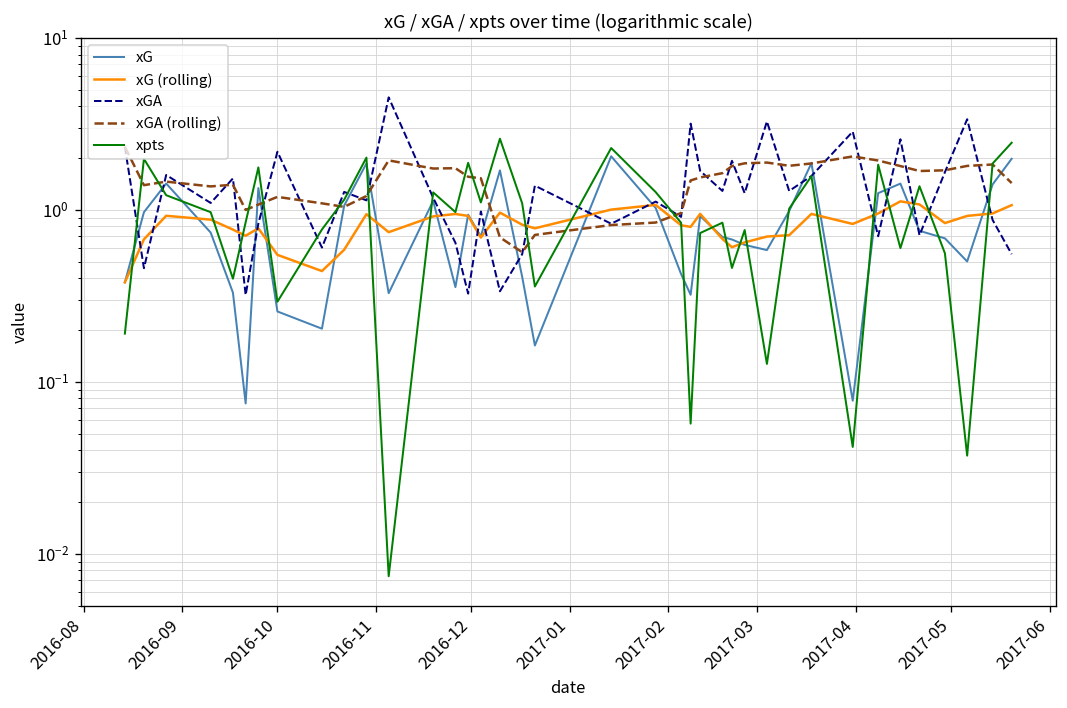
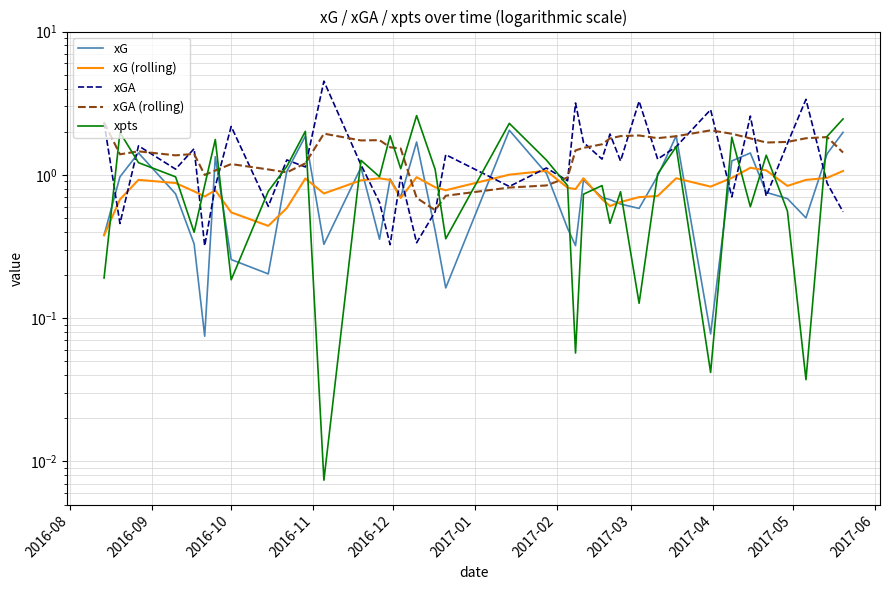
xpts, 2016-10: 0.29 -> 0.19
